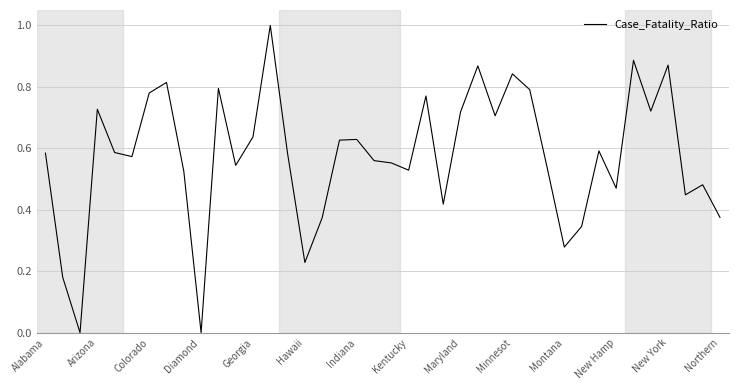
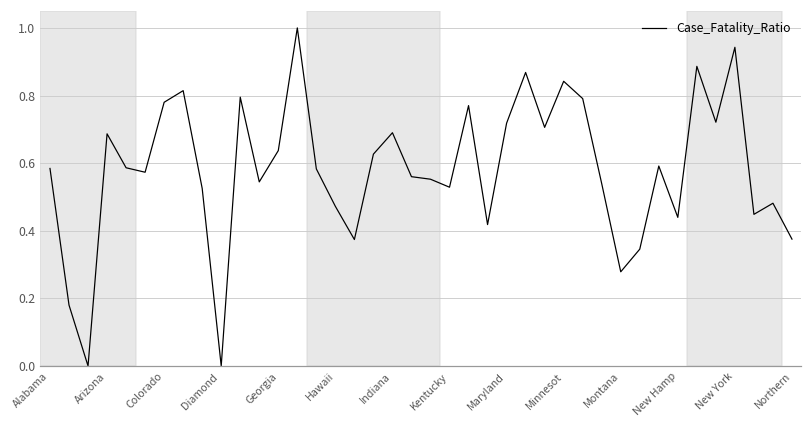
Arizona: 0.73 -> 0.69
Hawaii: 0.23 -> 0.47
Indiana: 0.63 -> 0.69
New Hamp: 0.47 -> 0.44
New York: 0.87 -> 0.94
